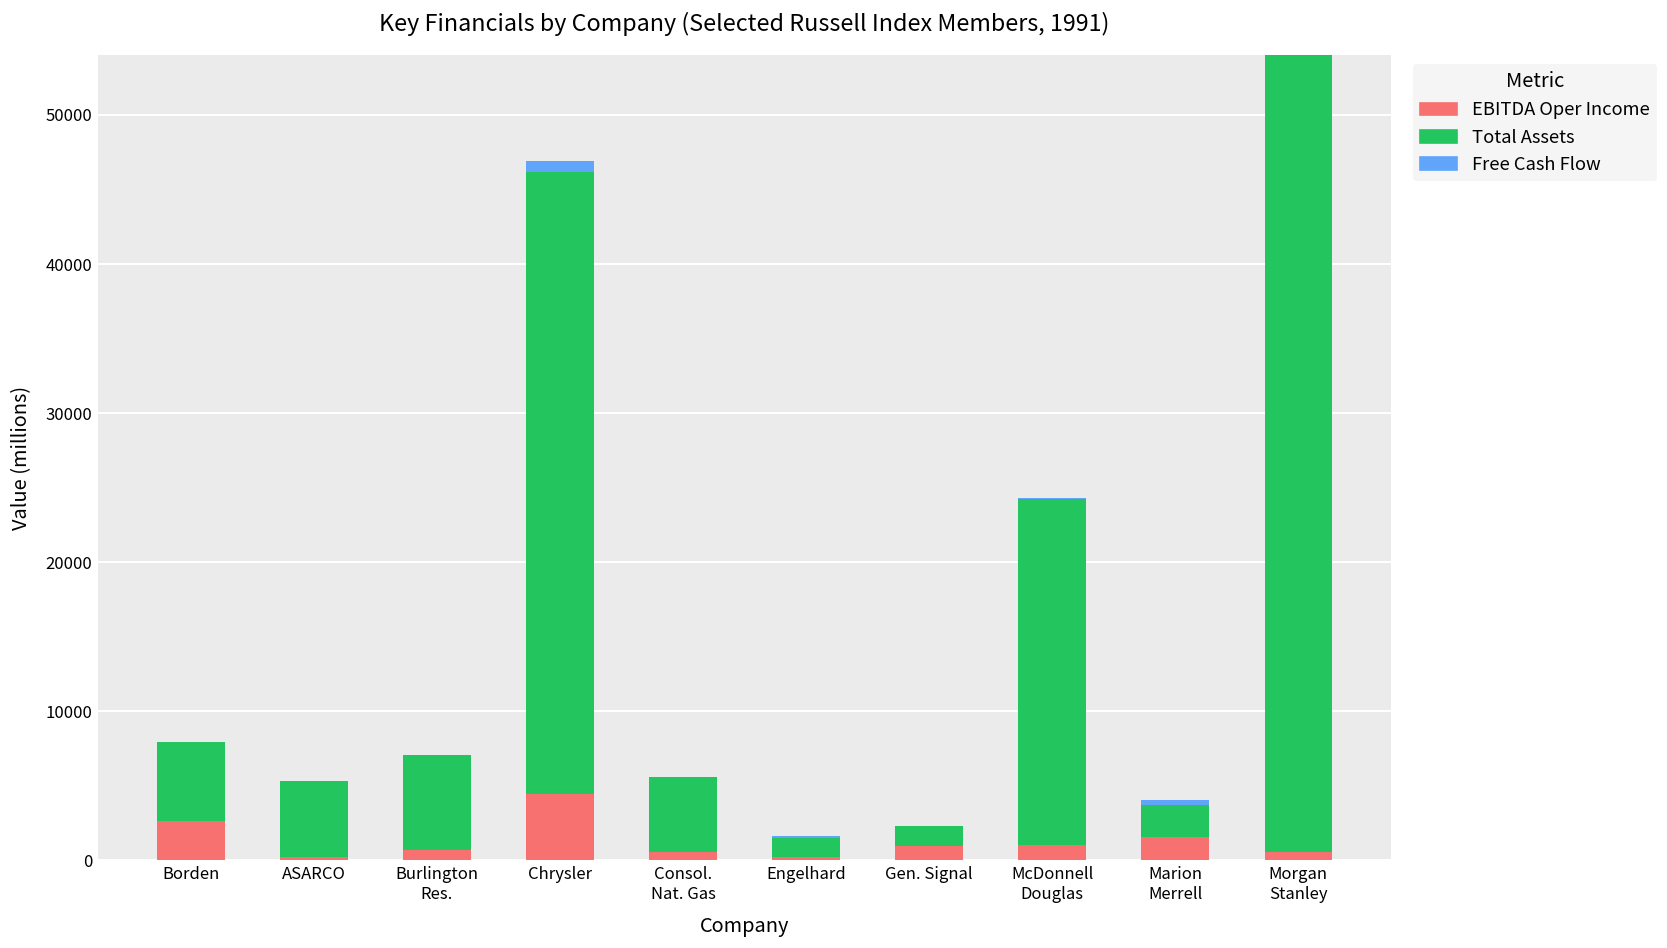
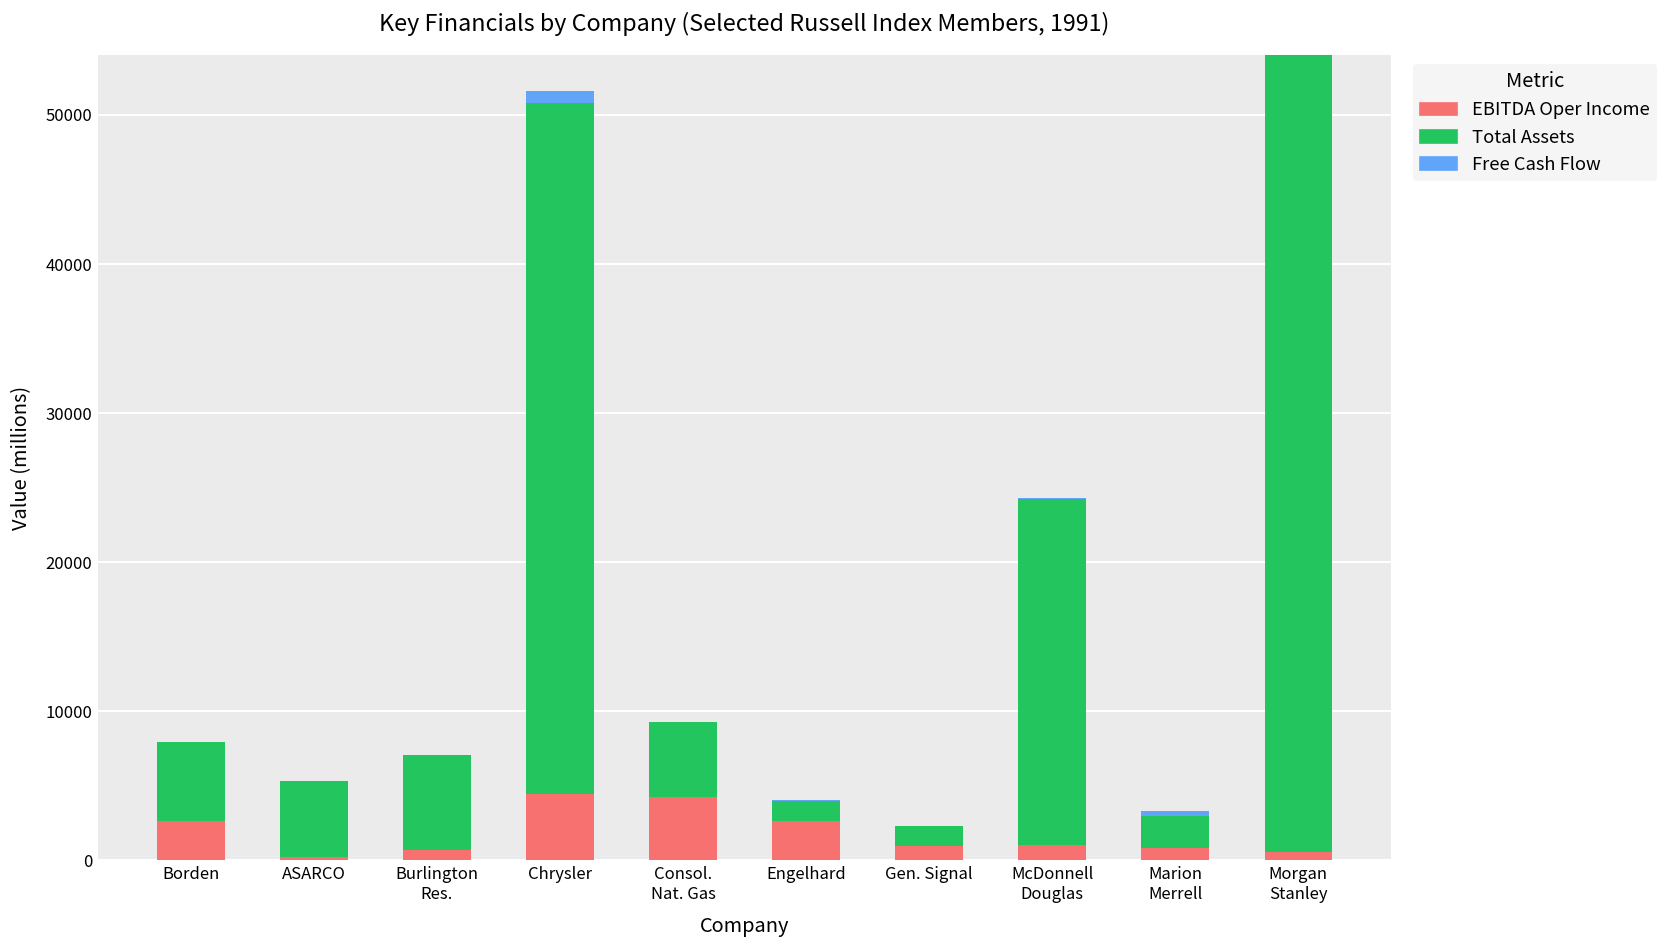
Total Assets, Chrysler: 41700 -> 46400
EBITDA Oper Income, Consol. Nat. Gas: 600 -> 4300
EBITDA Oper Income, Engelhard: 200 -> 2600
EBITDA Oper Income, Marion Merrell: 1500 -> 800
